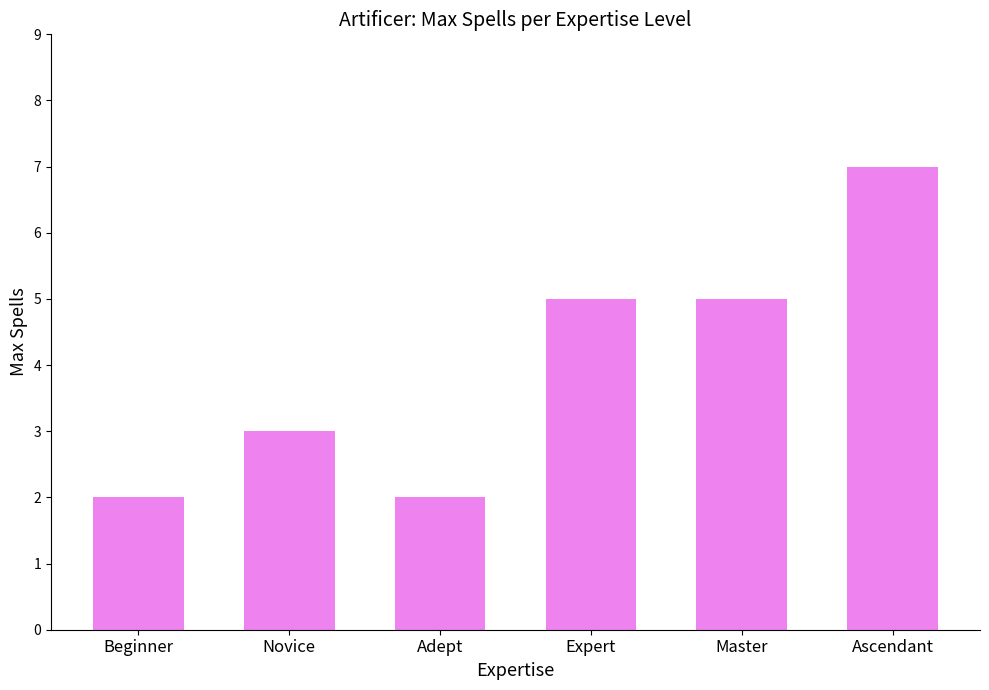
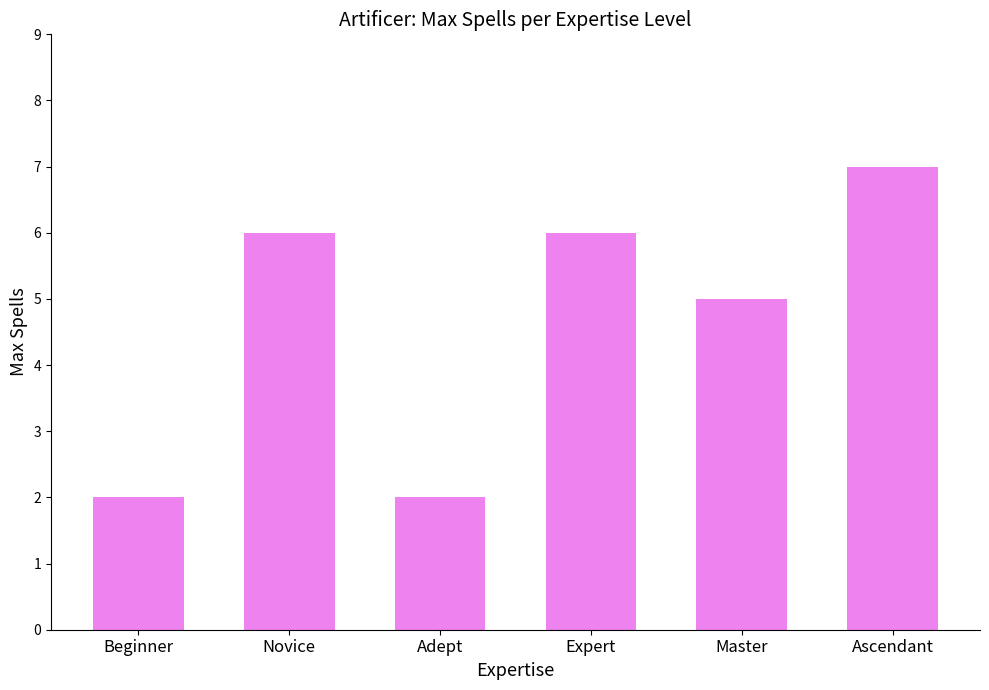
Novice: 3 -> 6
Expert: 5 -> 6
